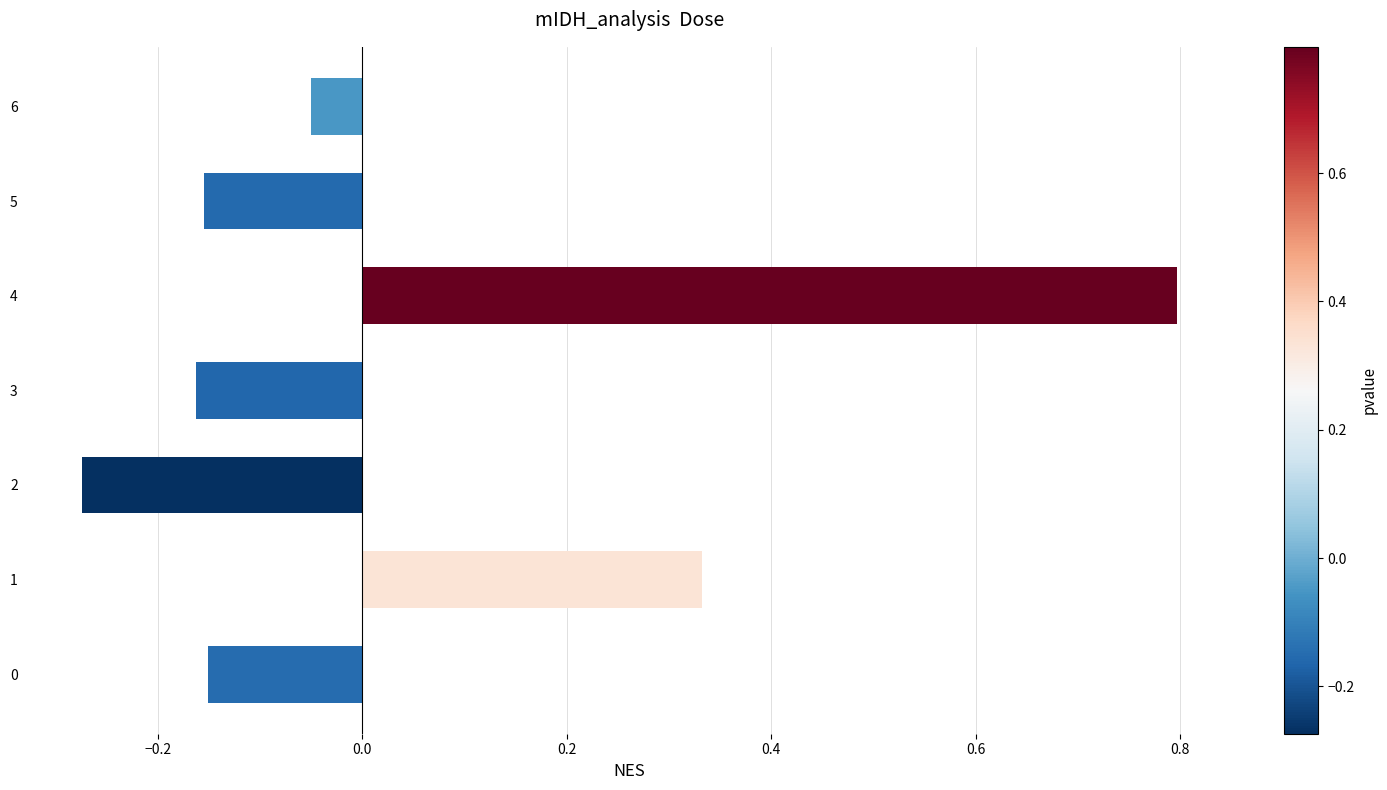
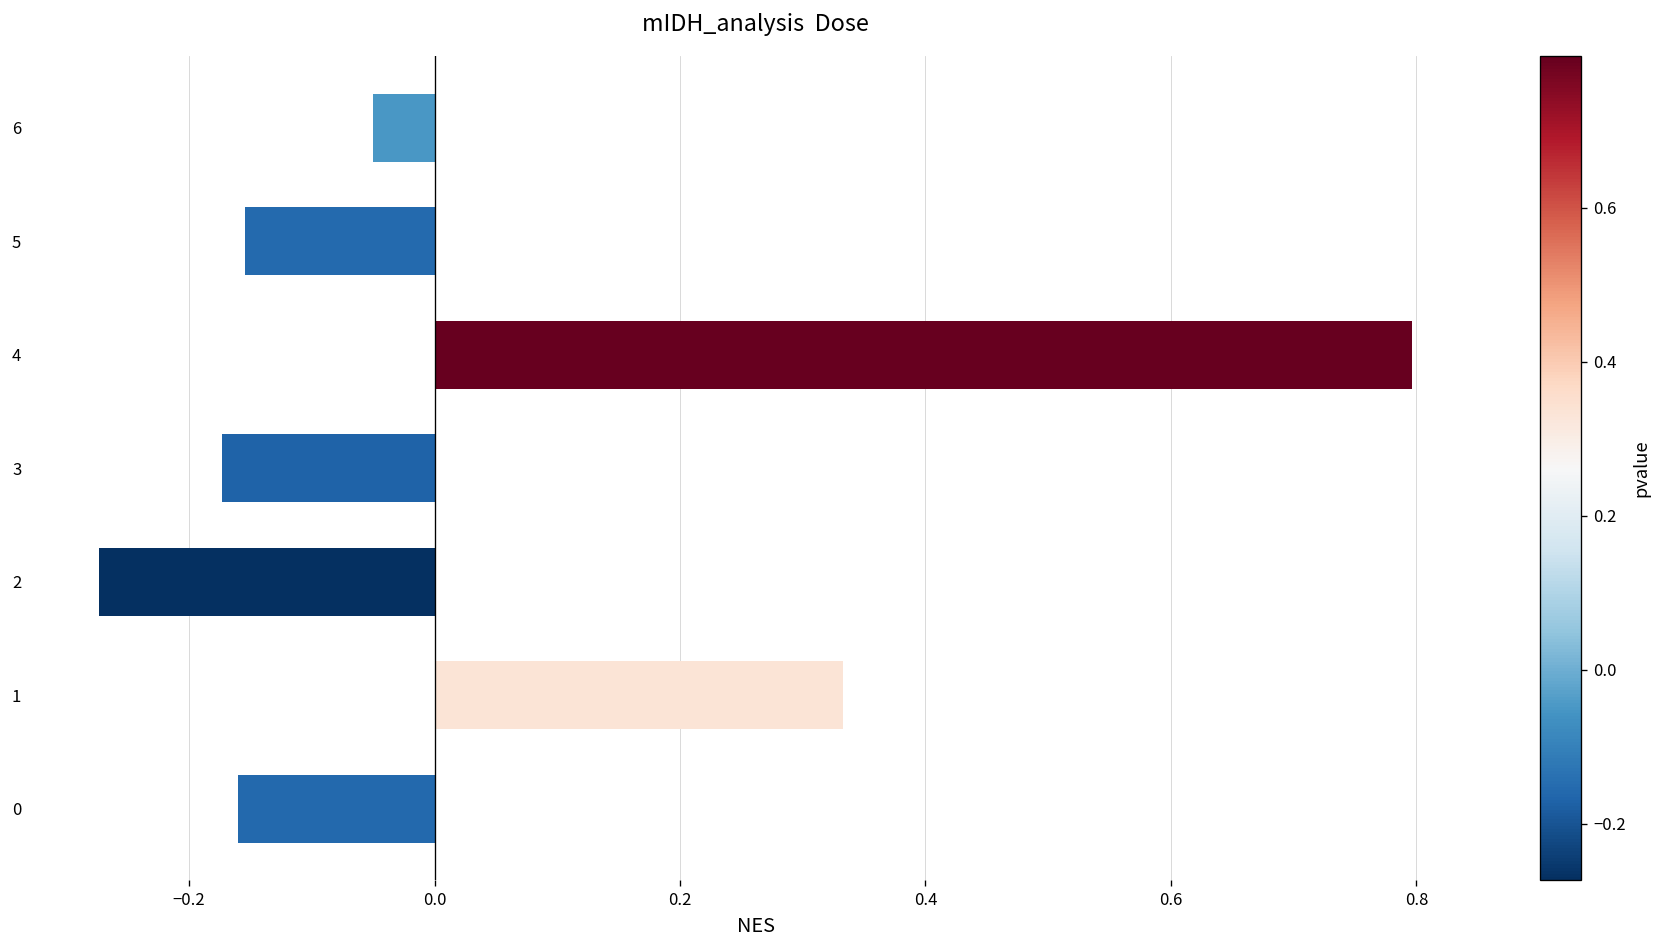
3: -0.163 -> -0.173
0: -0.151 -> -0.160
